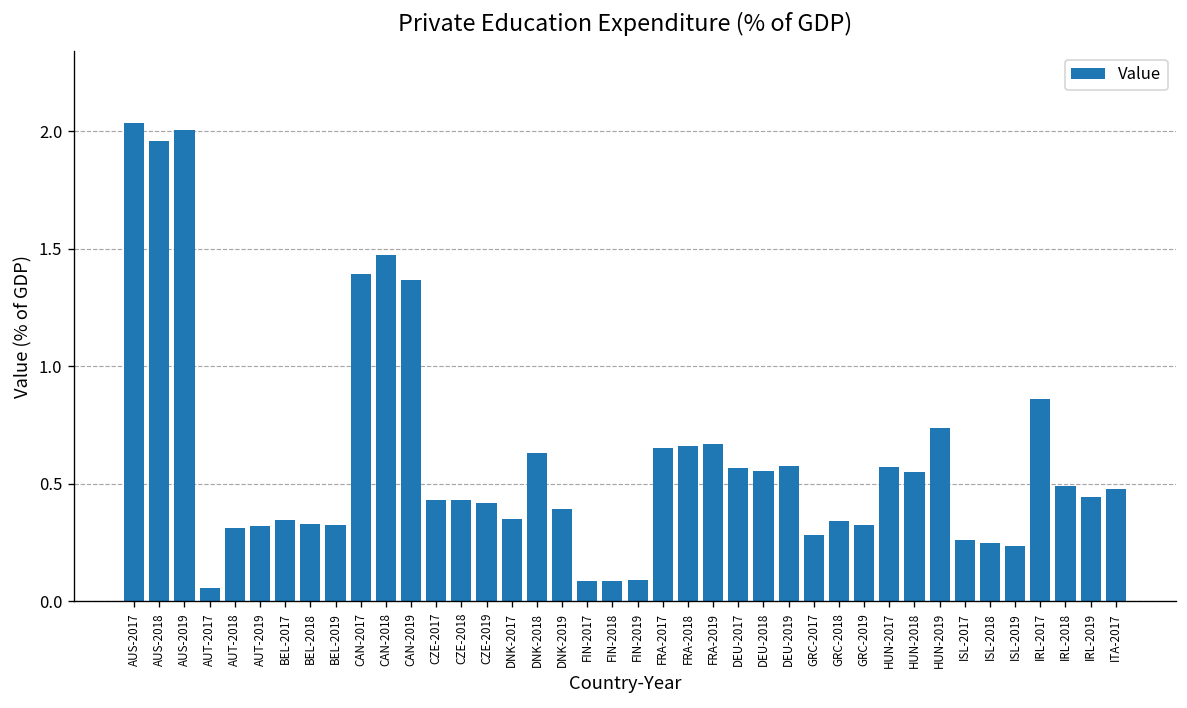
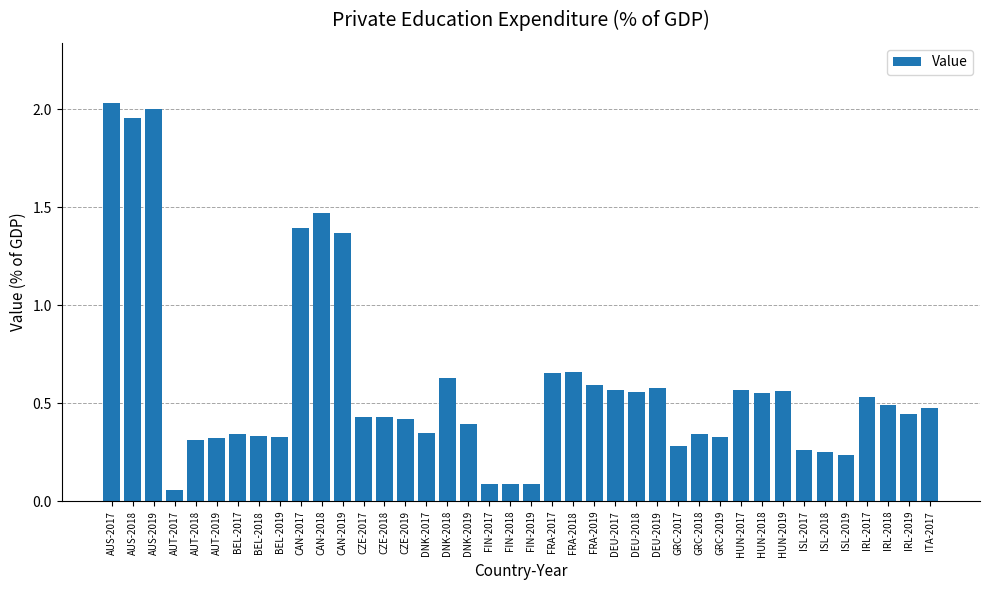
FRA-2019: 0.67 -> 0.59
HUN-2019: 0.74 -> 0.56
IRL-2017: 0.86 -> 0.53
